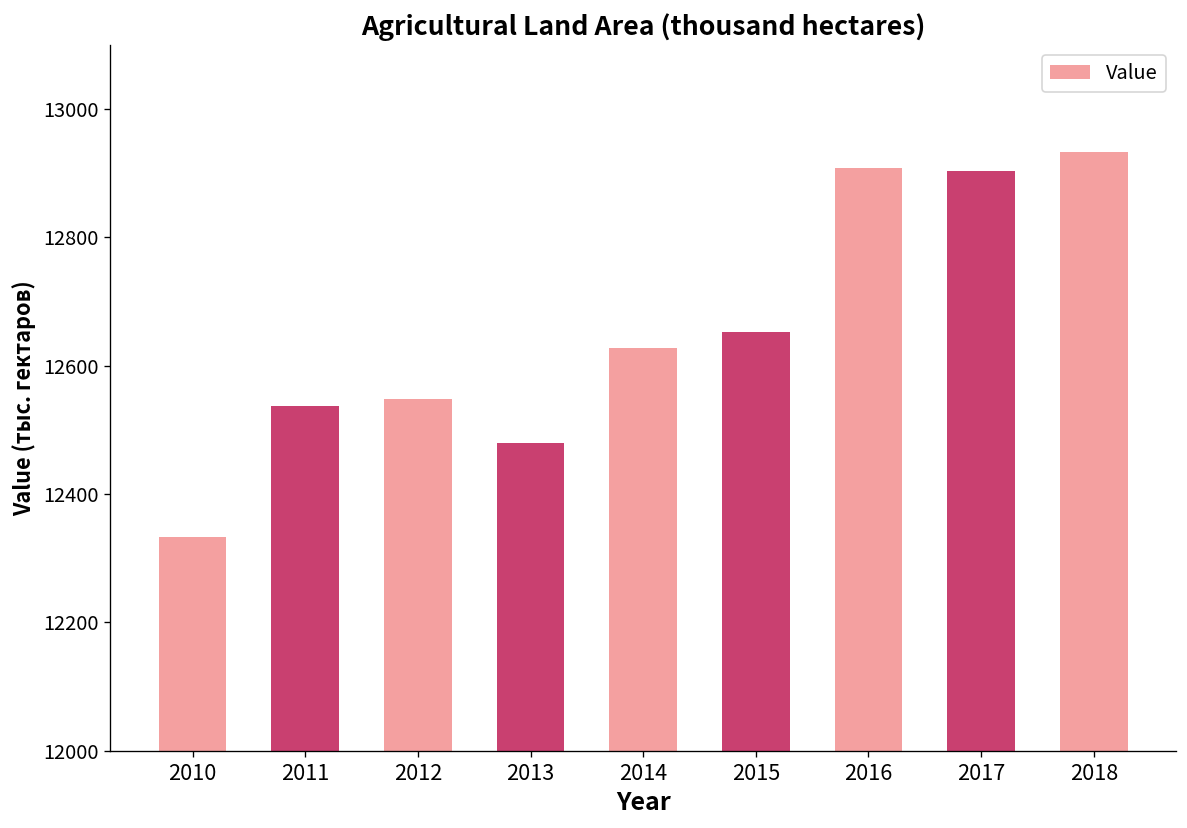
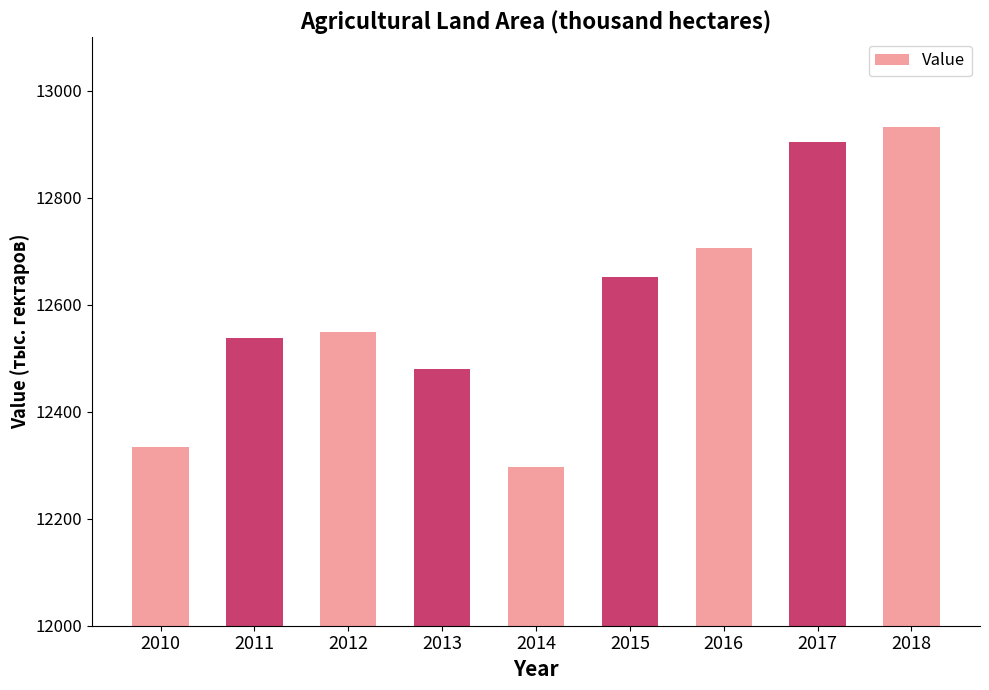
2014: 12630 -> 12300
2016: 12910 -> 12710
